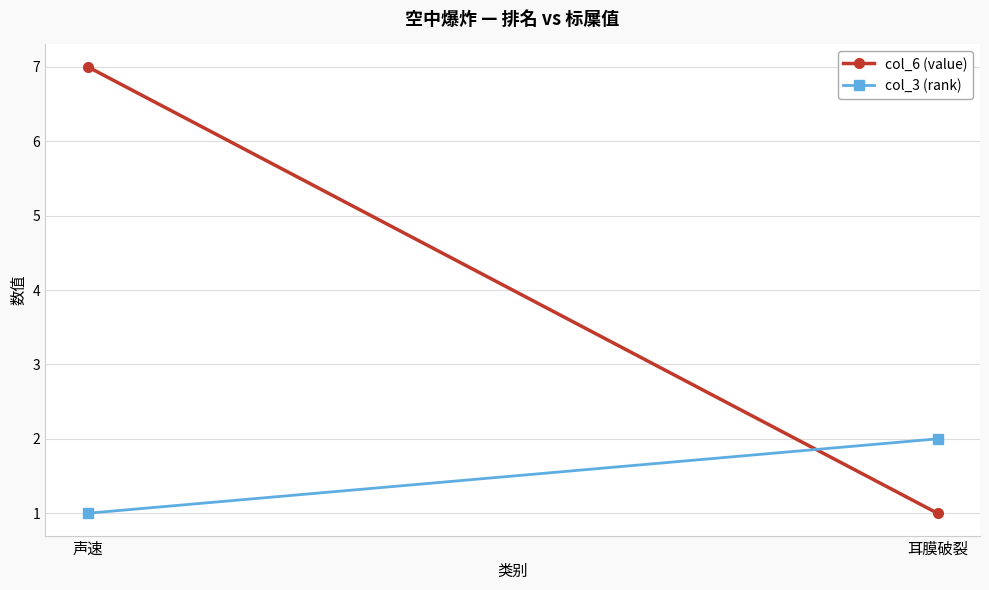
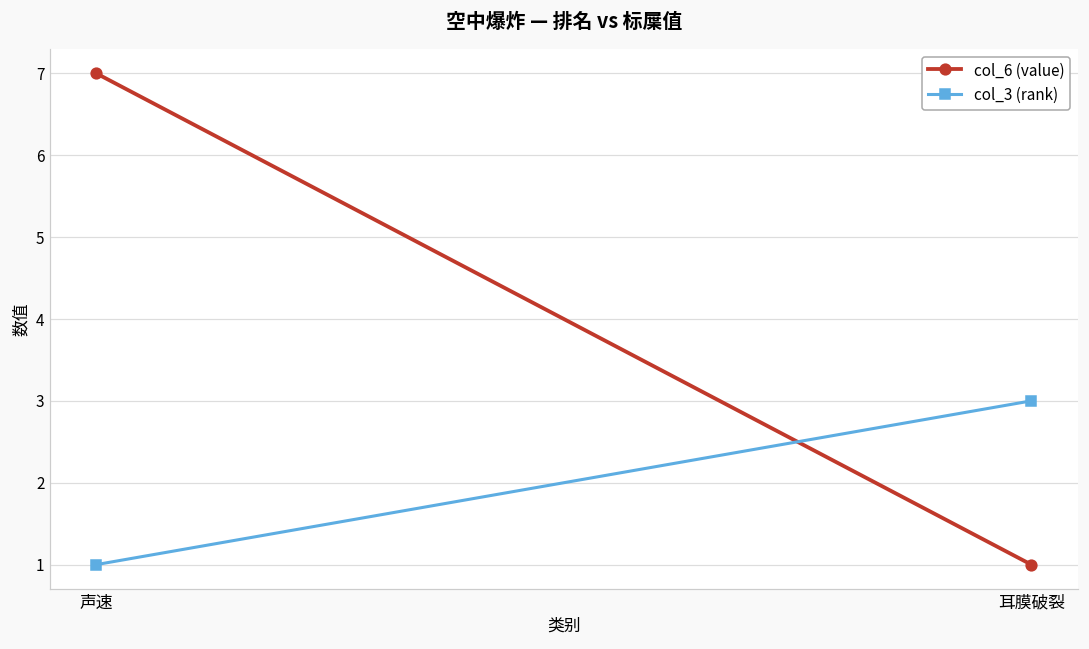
col_3 (rank), 耳膜破裂: 2 -> 3
